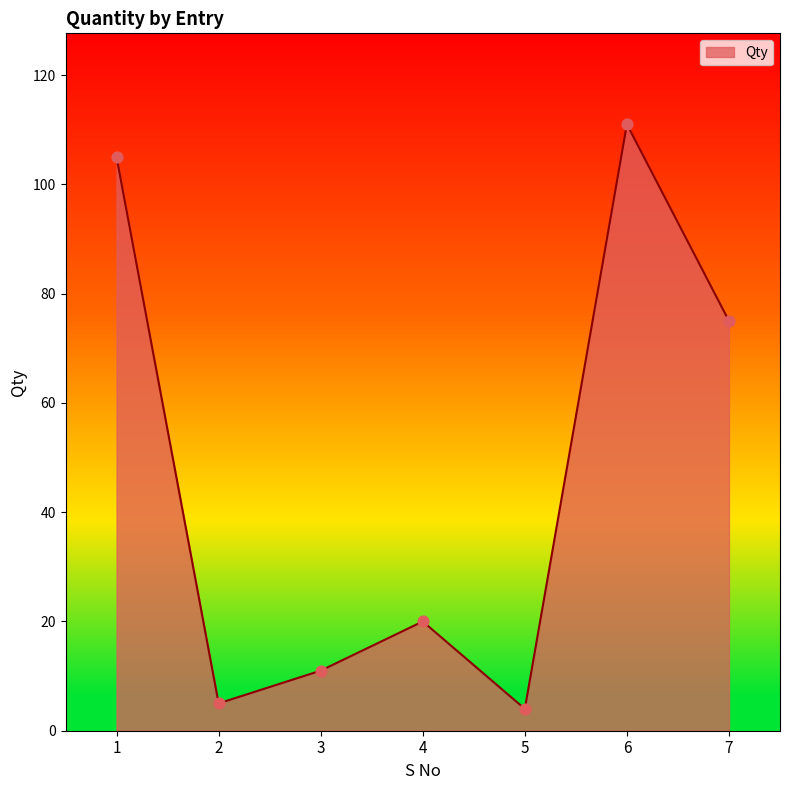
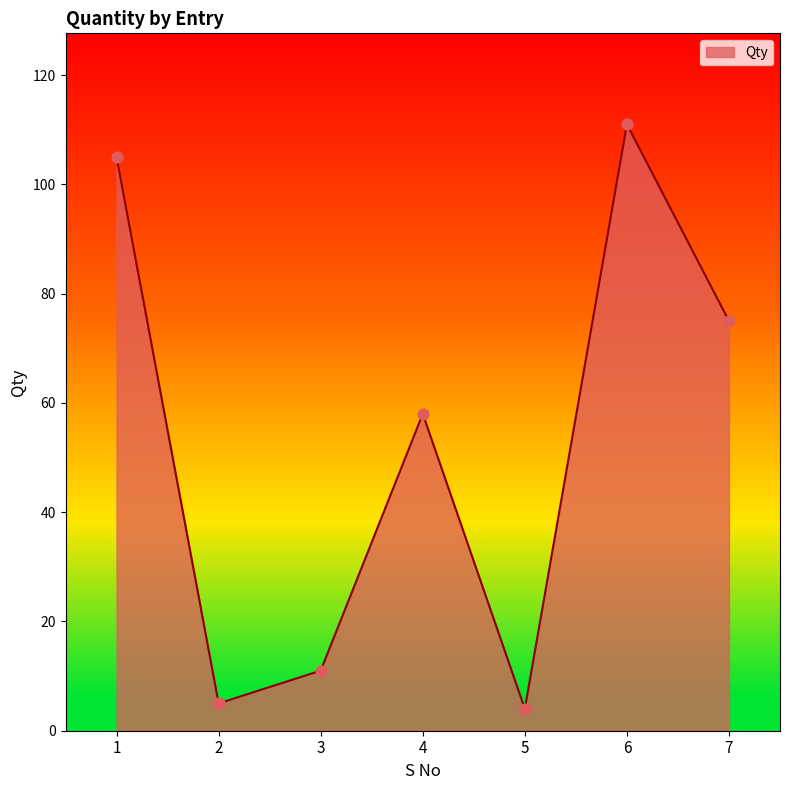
4: 20 -> 58
